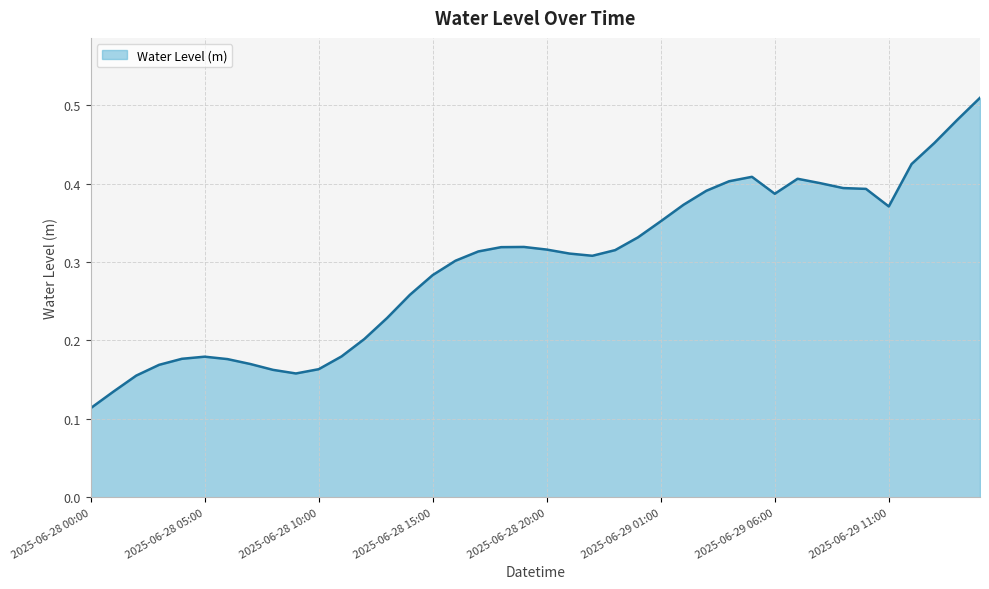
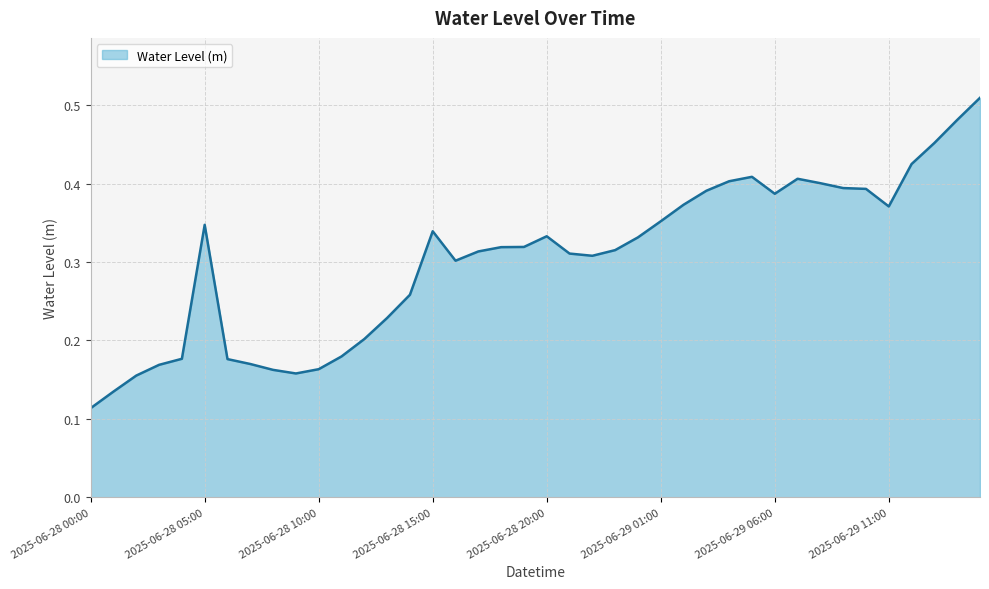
2025-06-28 05:00: 0.18 -> 0.35
2025-06-28 15:00: 0.28 -> 0.34
2025-06-28 20:00: 0.32 -> 0.33
